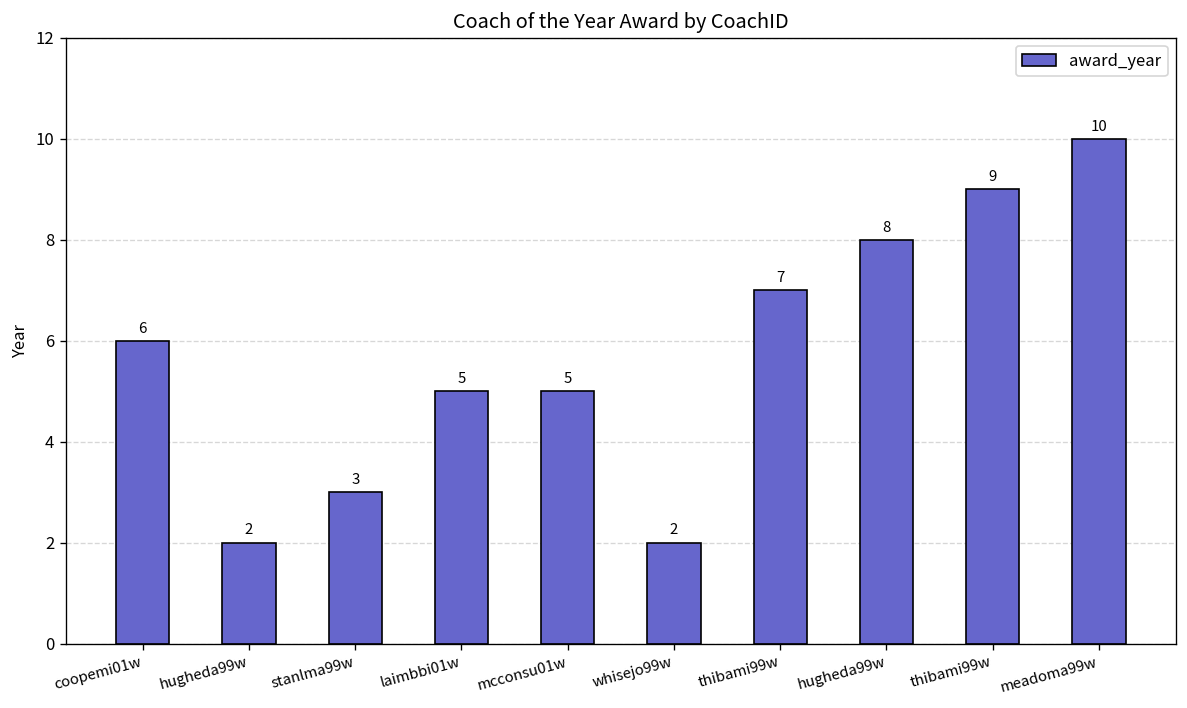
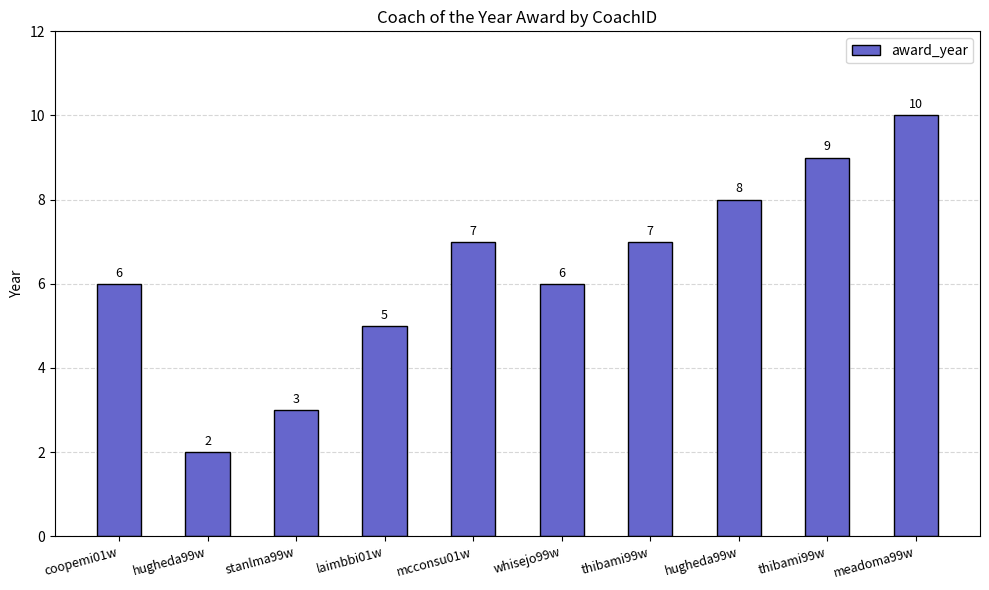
mcconsu01w: 5 -> 7
whisejo99w: 2 -> 6
